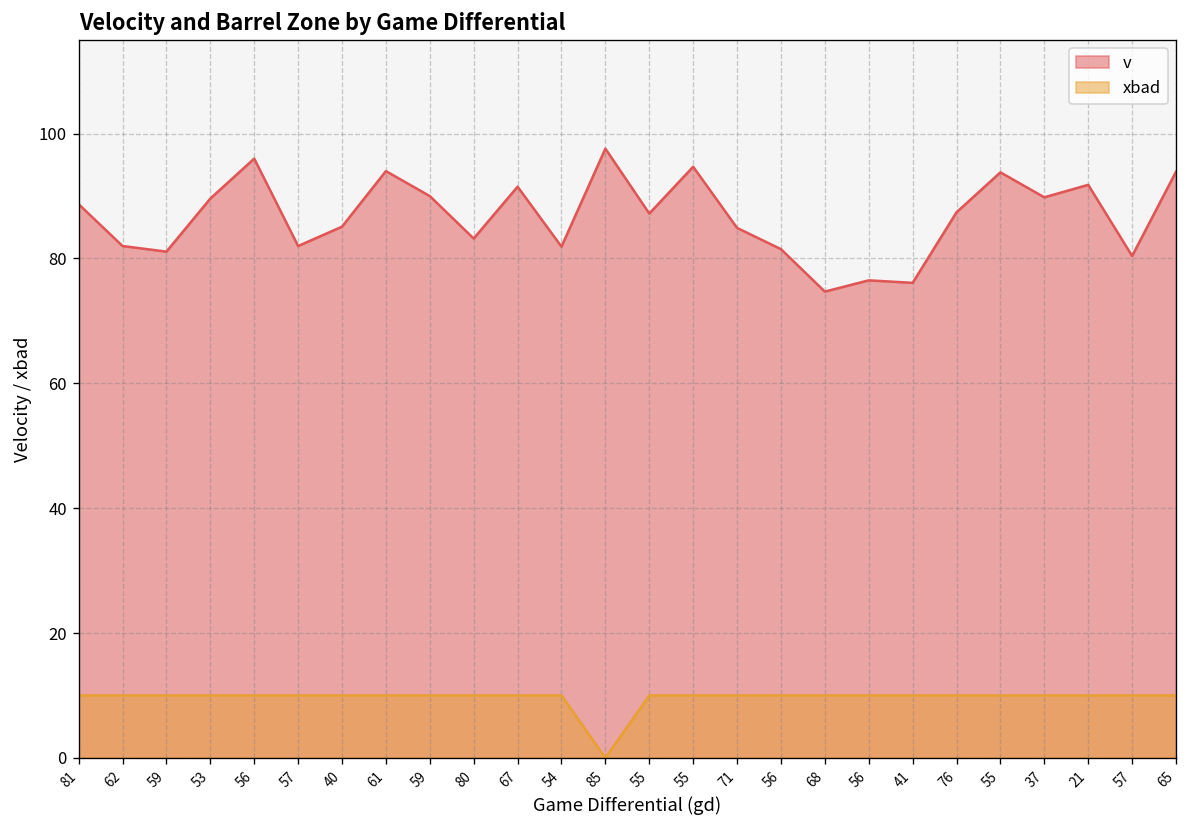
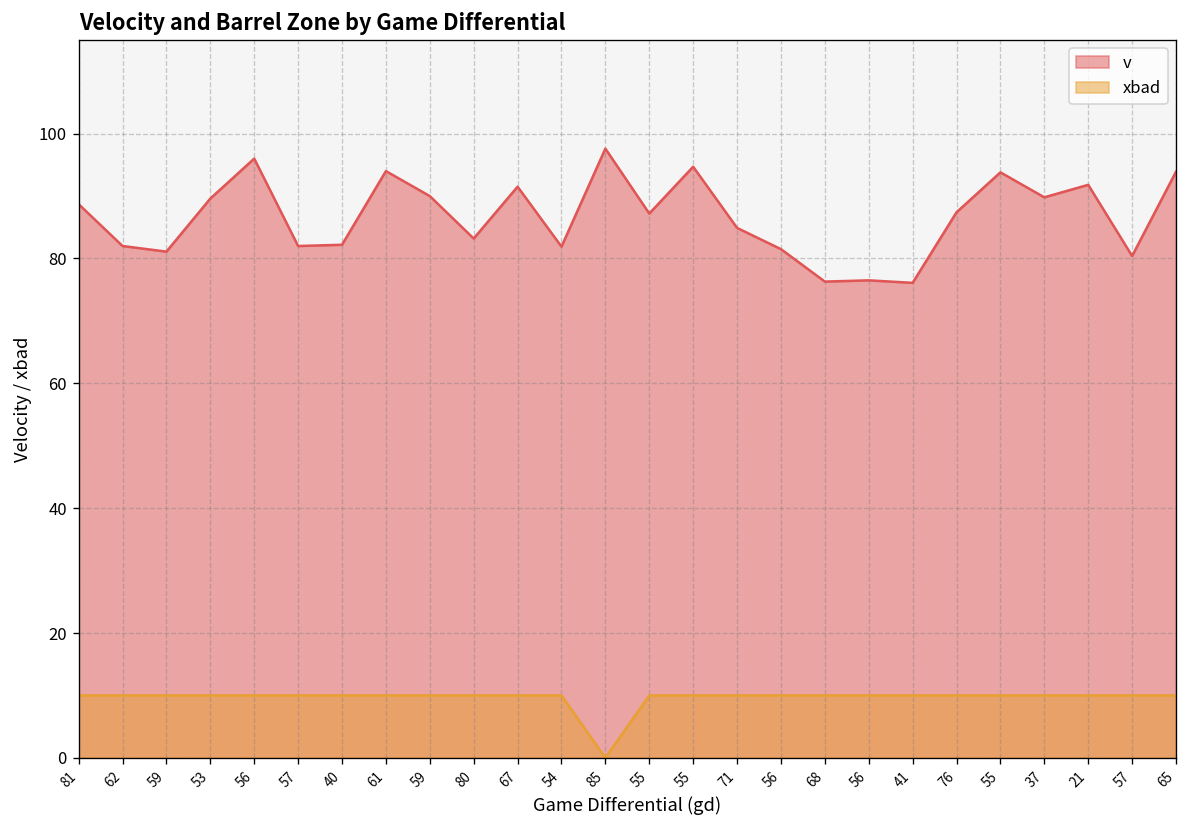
v, 40: 85 -> 82
v, 68: 75 -> 76
